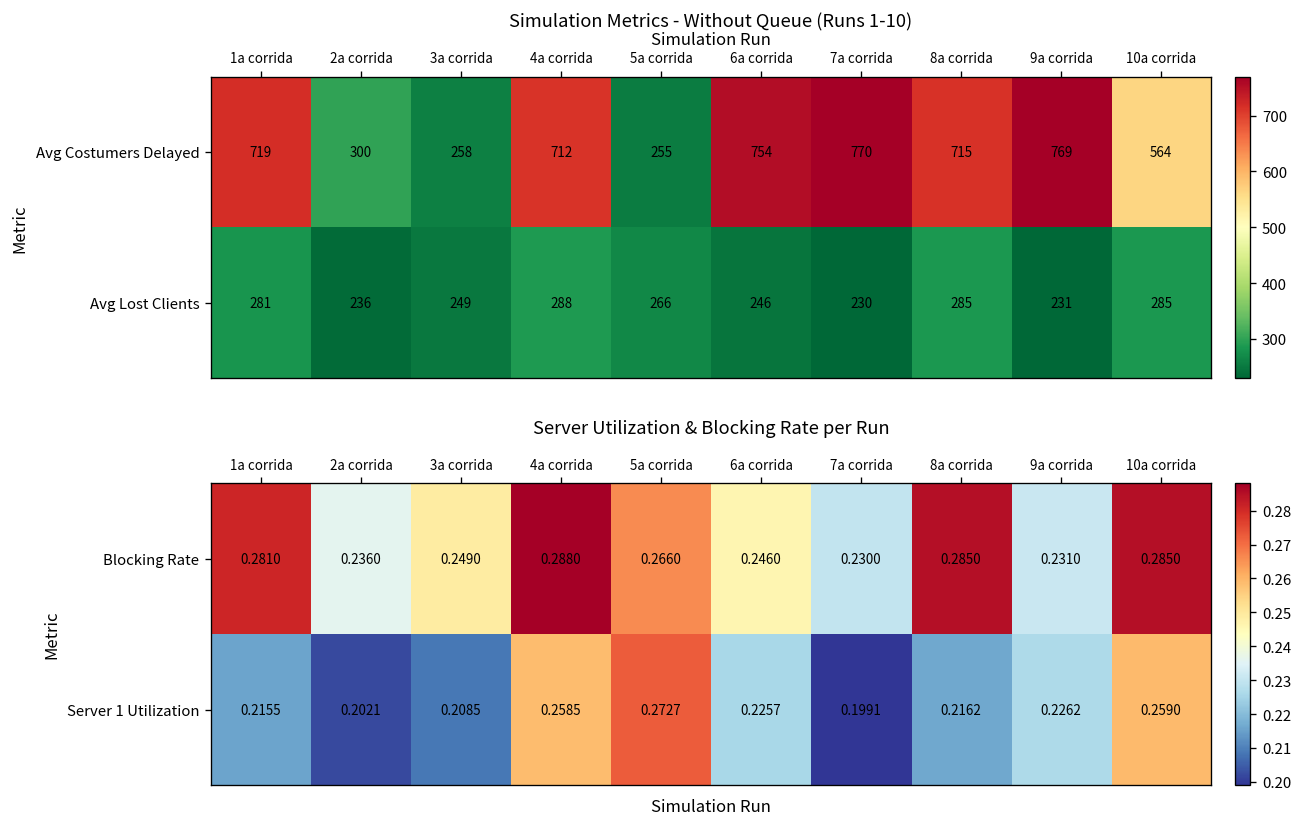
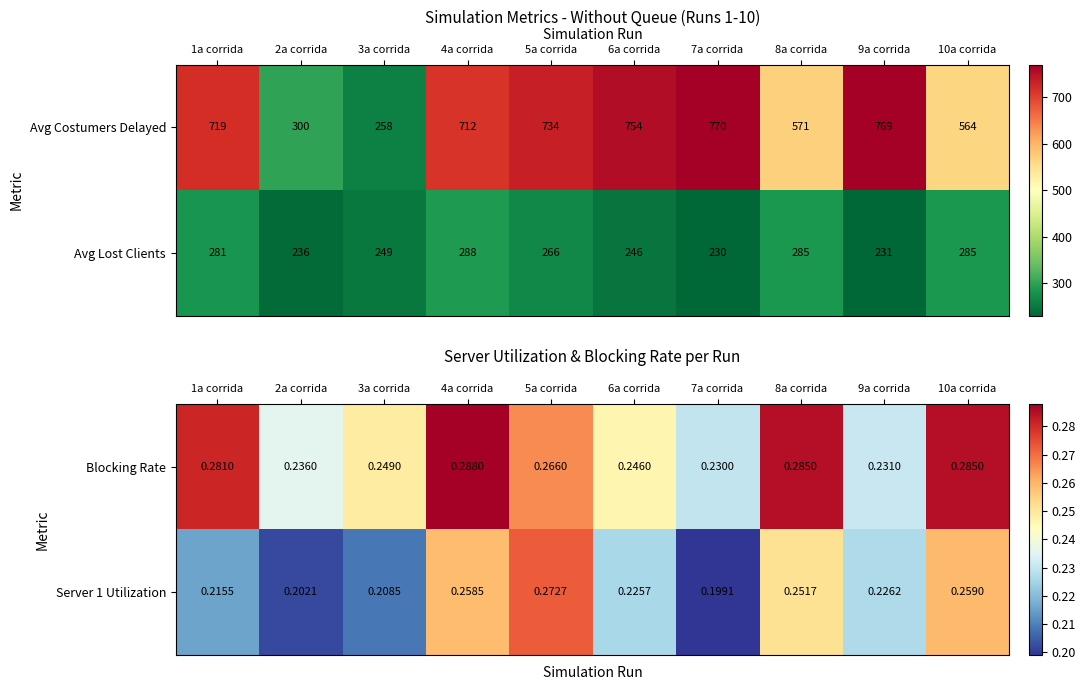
Simulation Metrics - Without Queue (Runs 1-10), Avg Costumers Delayed, 5a corrida: 255 -> 734
Simulation Metrics - Without Queue (Runs 1-10), Avg Costumers Delayed, 8a corrida: 715 -> 571
Server Utilization & Blocking Rate per Run, Server 1 Utilization, 8a corrida: 0.2162 -> 0.2517
